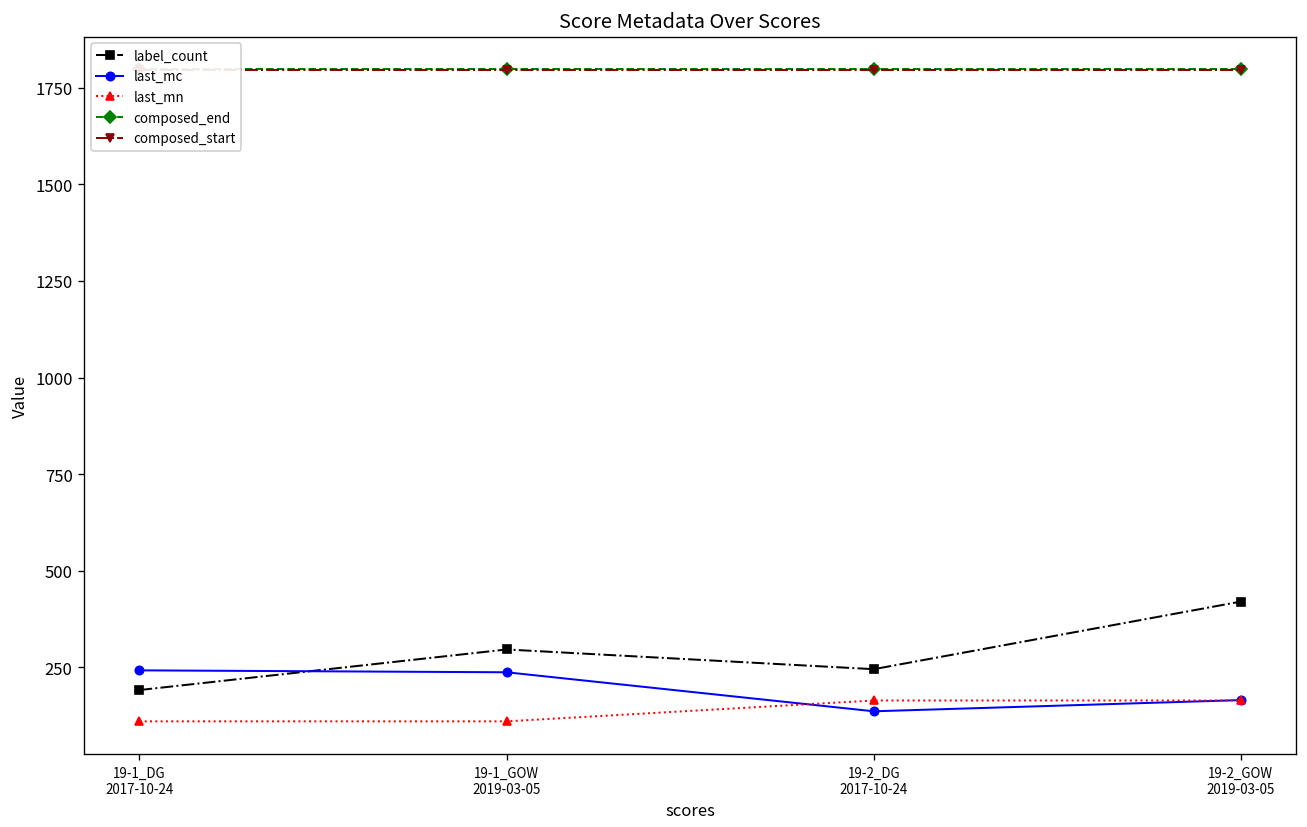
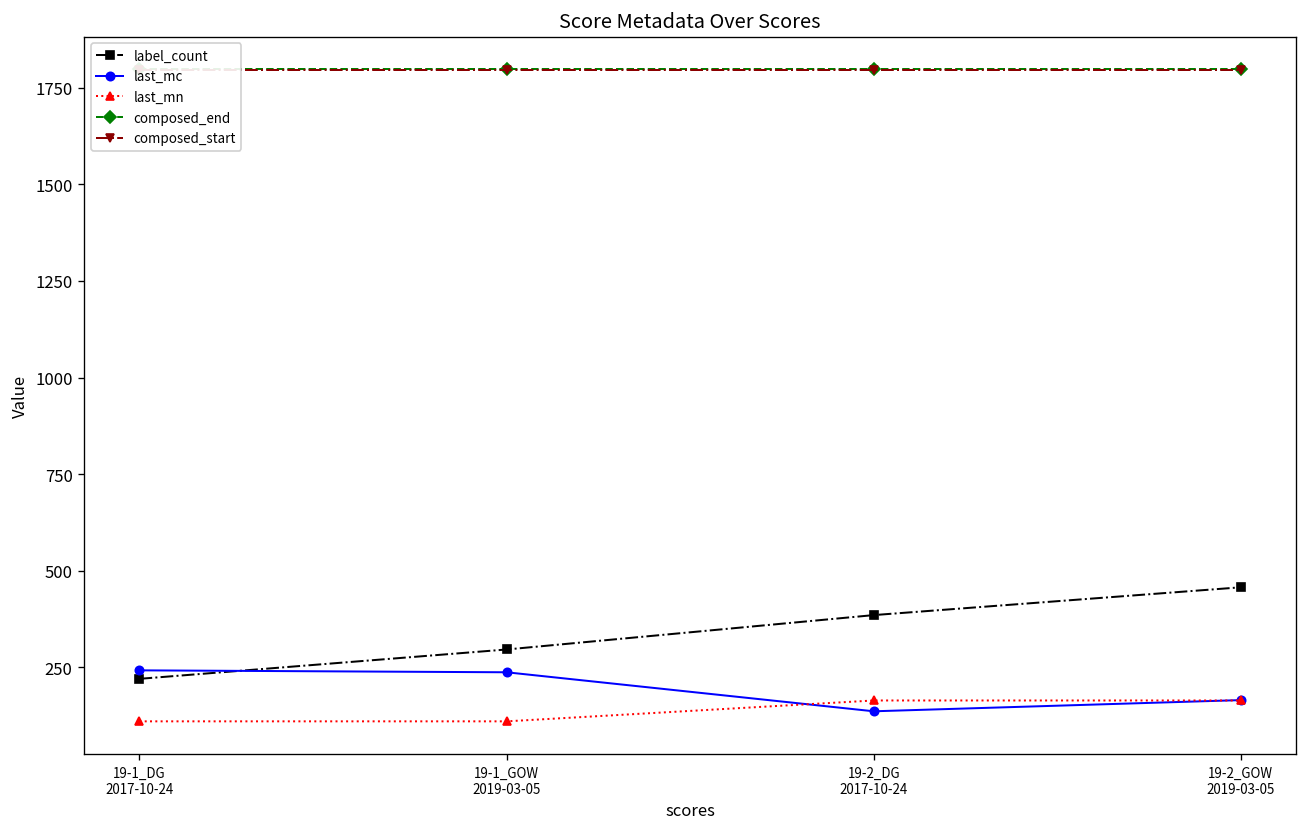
label_count, 19-1_DG 2017-10-24: 190 -> 220
label_count, 19-2_DG 2017-10-24: 250 -> 390
label_count, 19-2_GOW 2019-03-05: 420 -> 460
